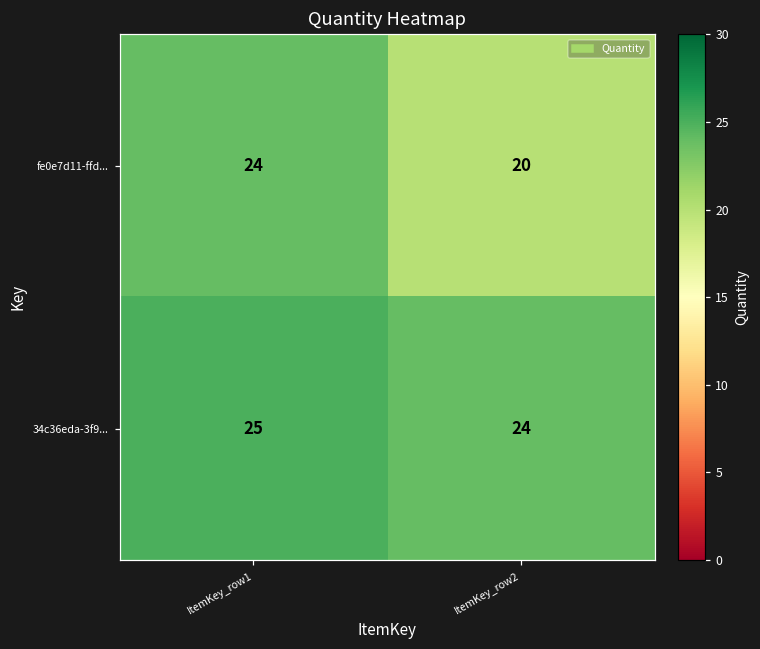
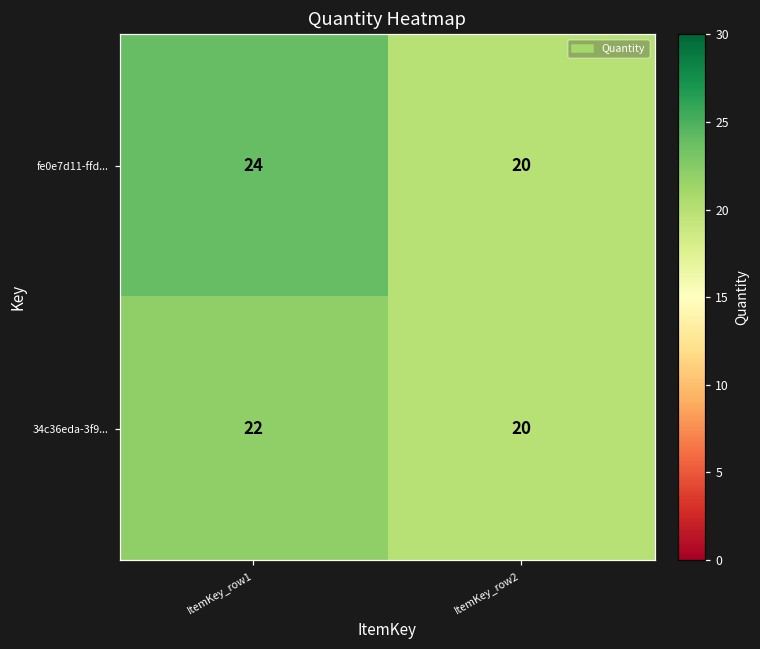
34c36eda-3f9..., ItemKey_row1: 25 -> 22
34c36eda-3f9..., ItemKey_row2: 24 -> 20
